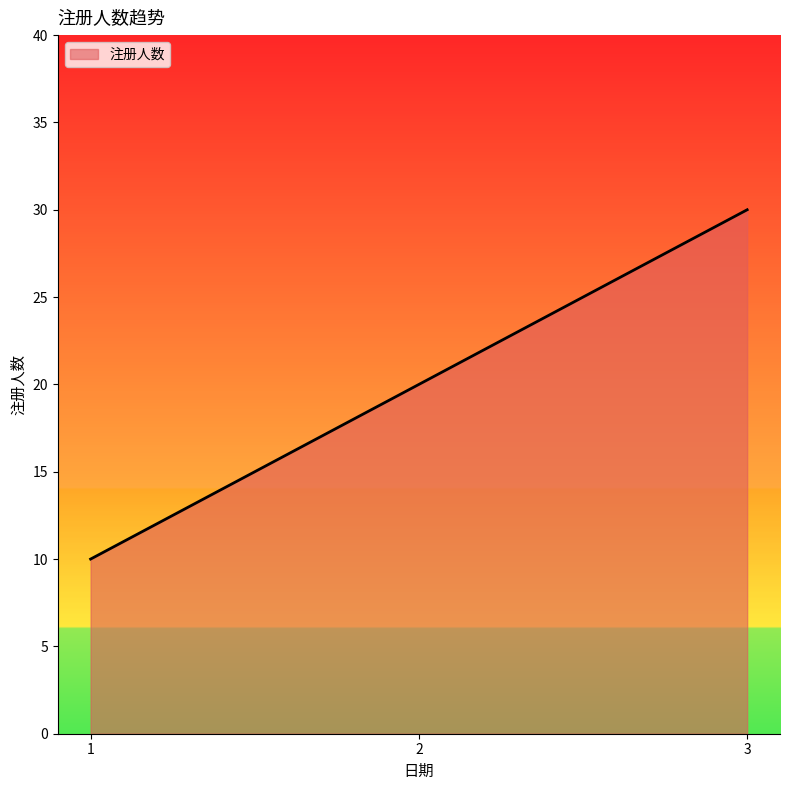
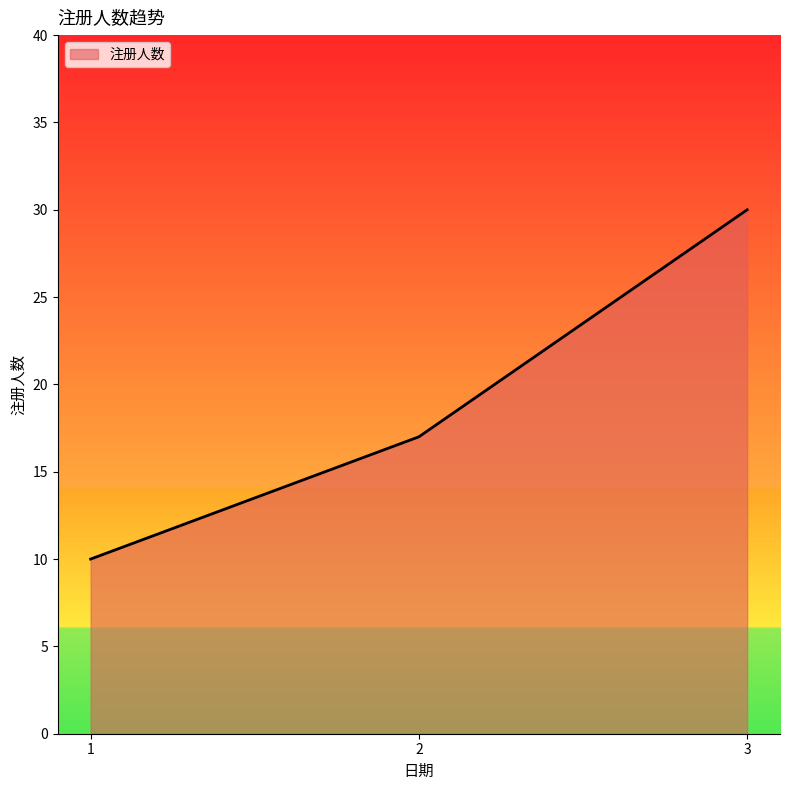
2: 20 -> 17
